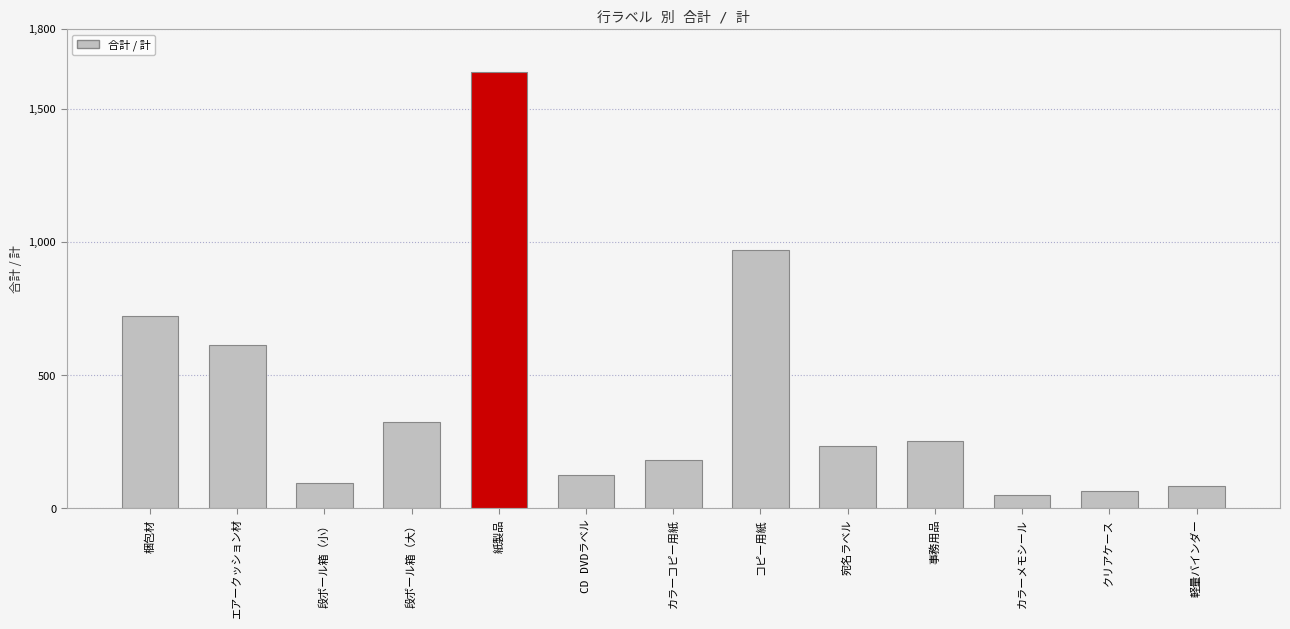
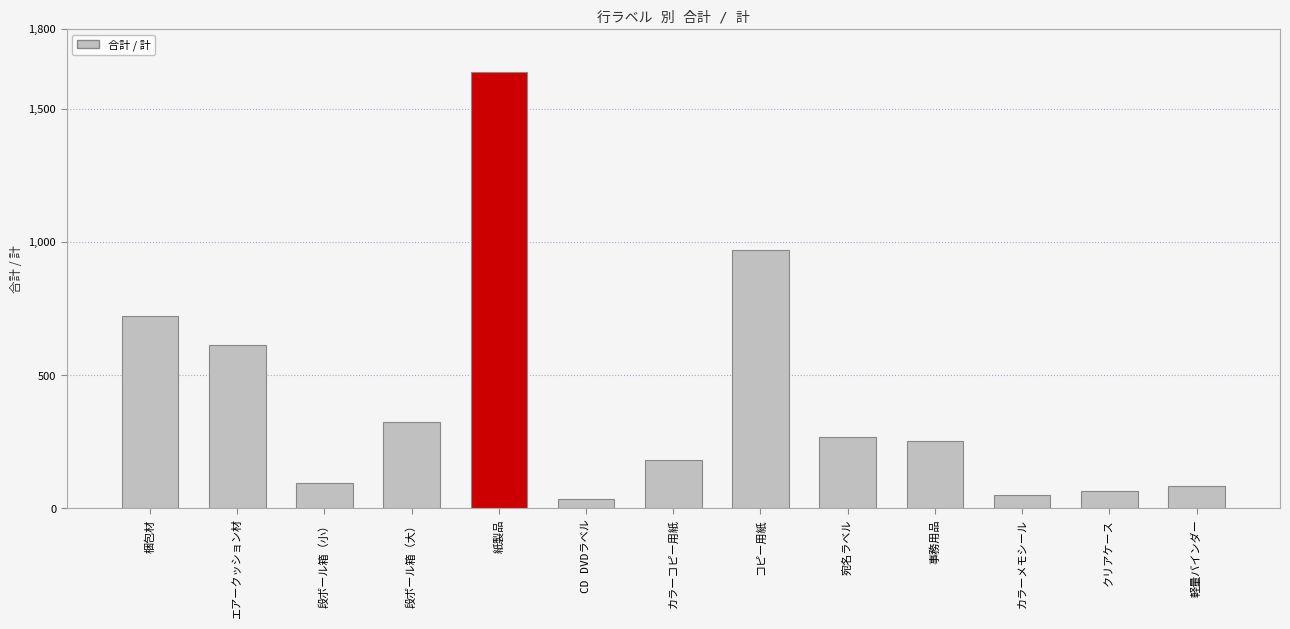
CD DVDラベル: 130 -> 30
宛名ラベル: 240 -> 270
